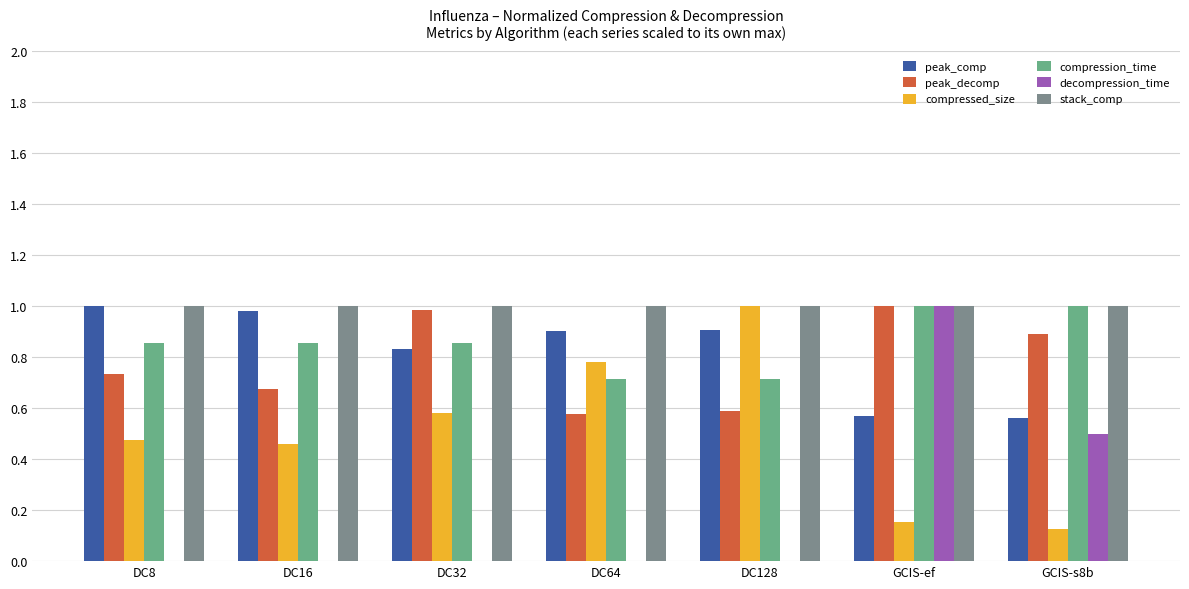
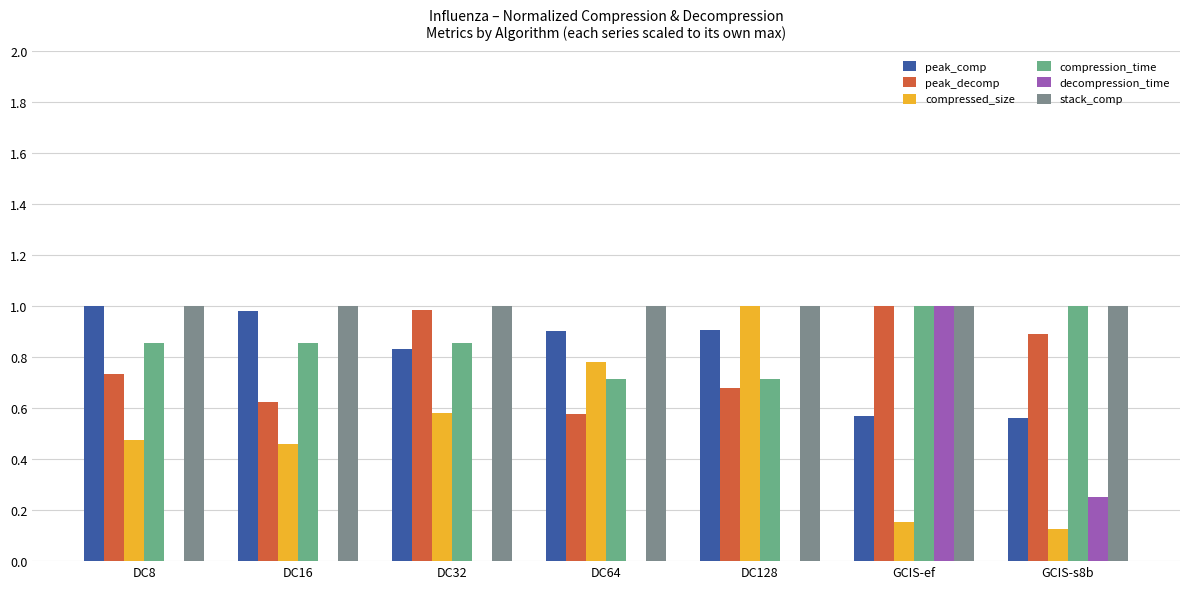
peak_decomp, DC16: 0.67 -> 0.62
peak_decomp, DC128: 0.59 -> 0.68
decompression_time, GCIS-s8b: 0.50 -> 0.25
